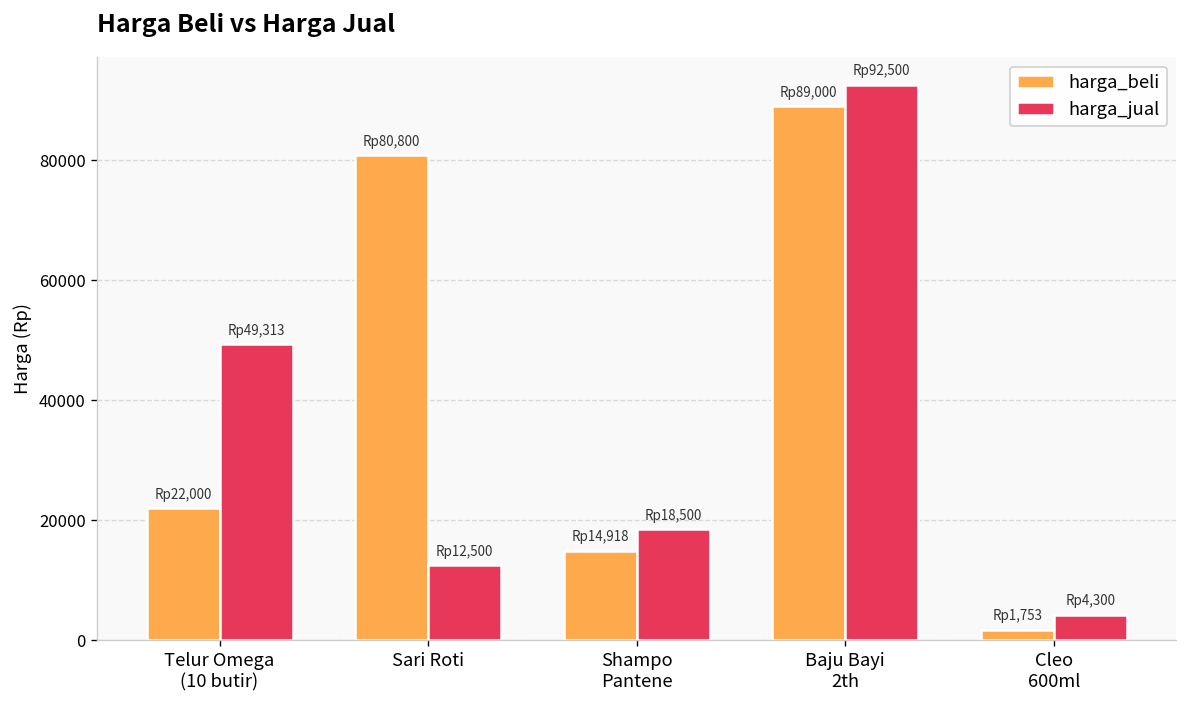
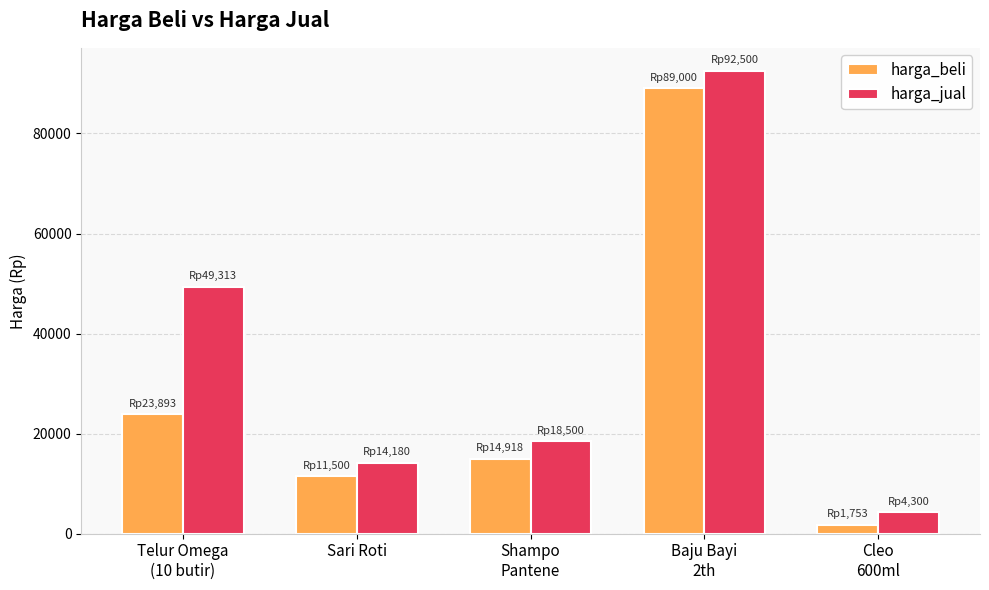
harga_beli, Telur Omega (10 butir): 22,000 -> 23,893
harga_beli, Sari Roti: 80,800 -> 11,500
harga_jual, Sari Roti: 12,500 -> 14,180
